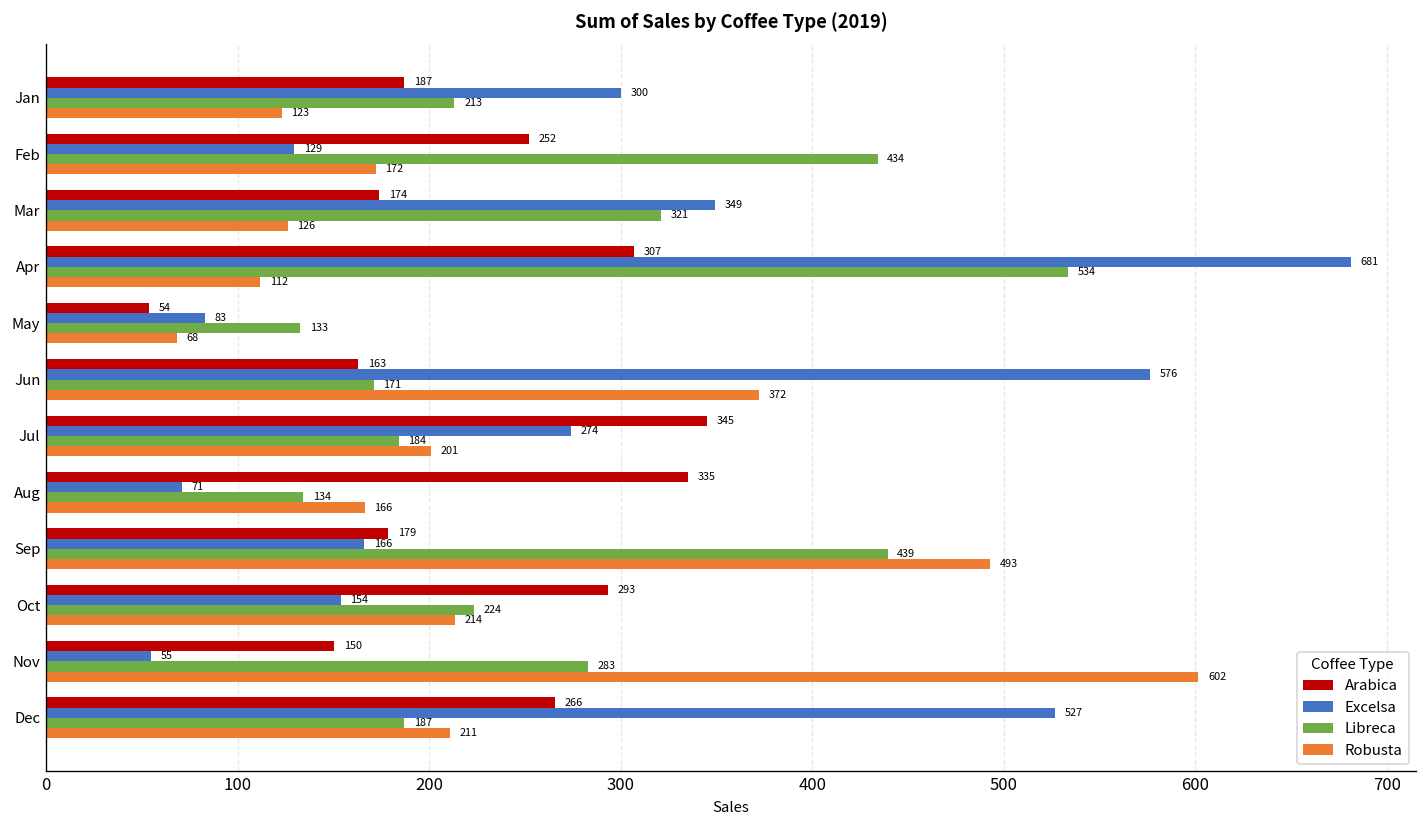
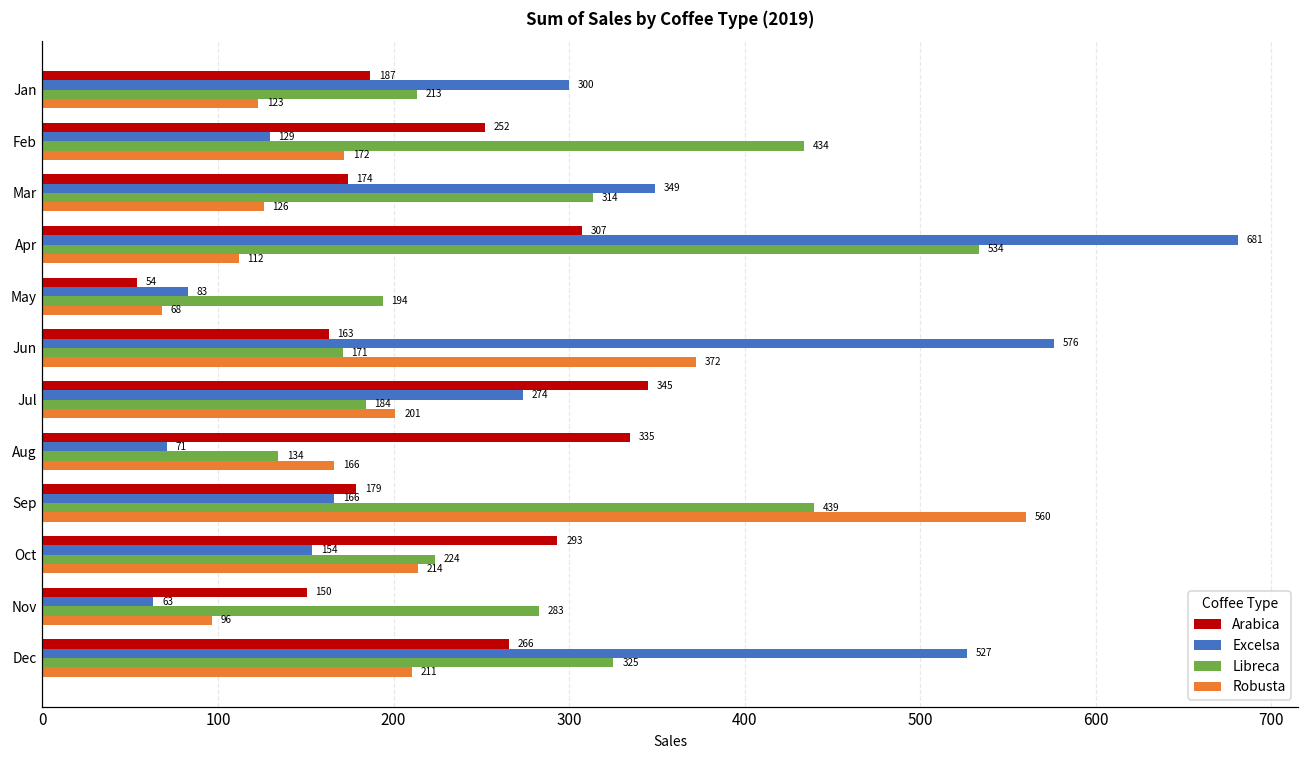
Libreca, Mar: 321 -> 314
Libreca, May: 133 -> 194
Robusta, Sep: 493 -> 560
Excelsa, Nov: 55 -> 63
Robusta, Nov: 602 -> 96
Libreca, Dec: 187 -> 325
